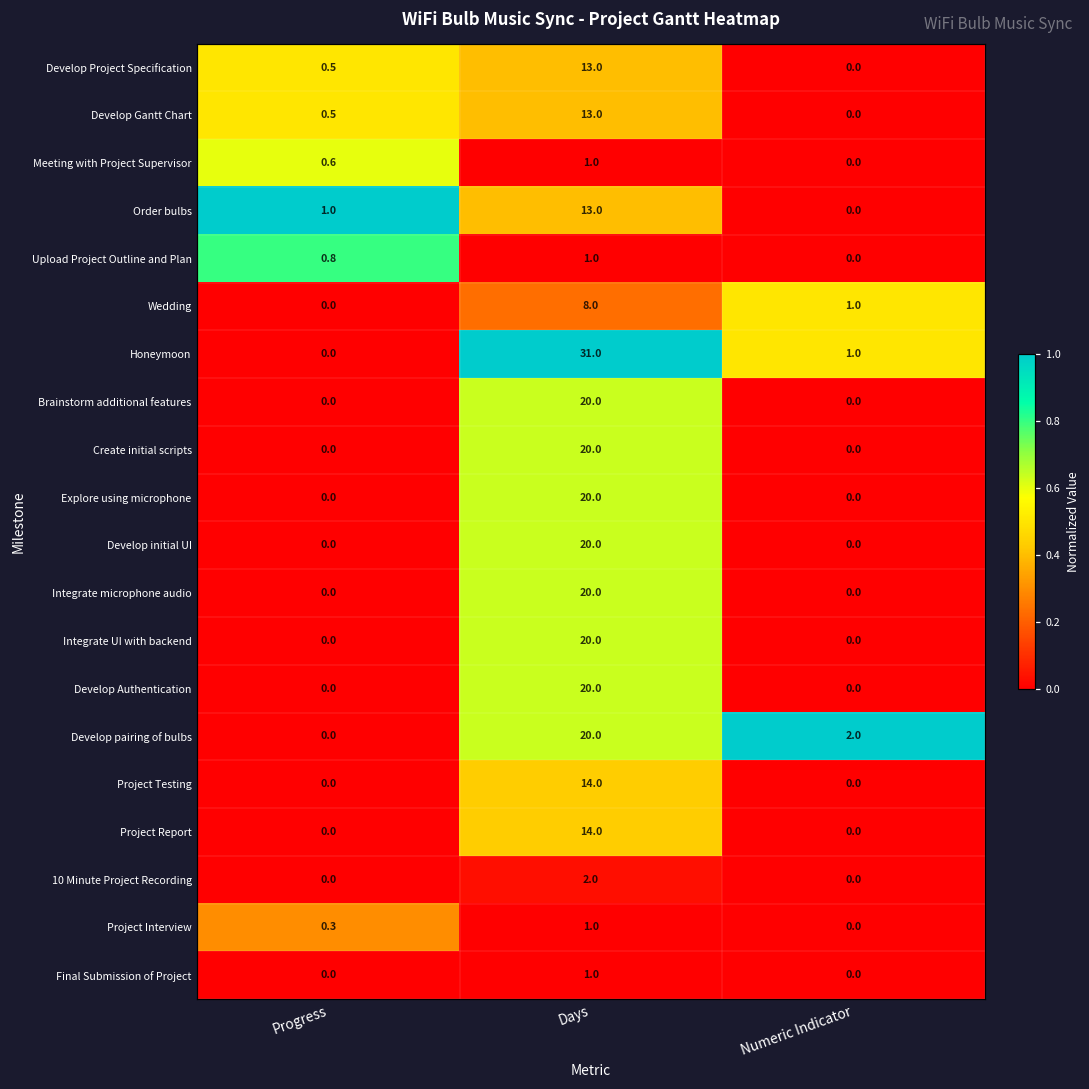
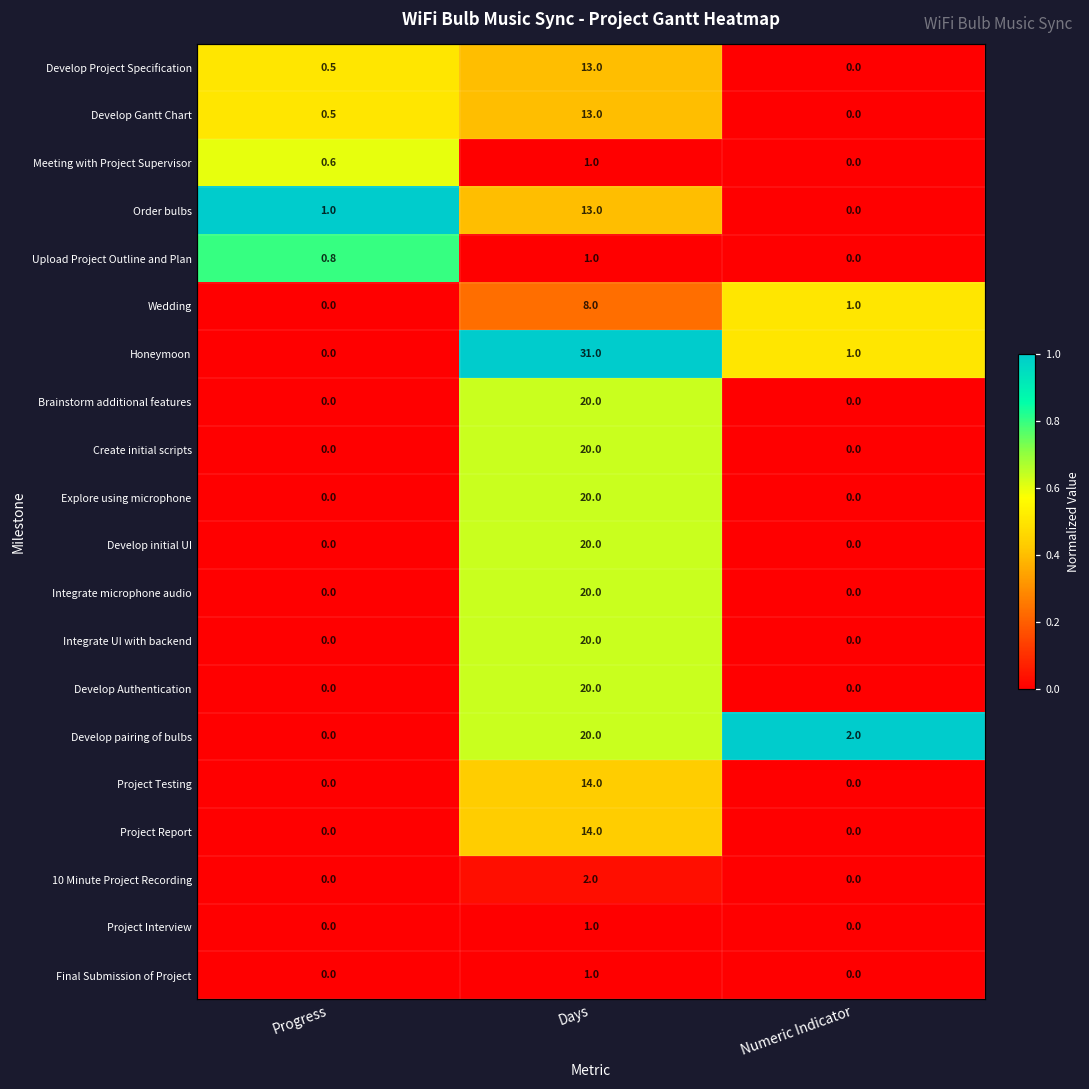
Project Interview, Progress: 0.3 -> 0.0
